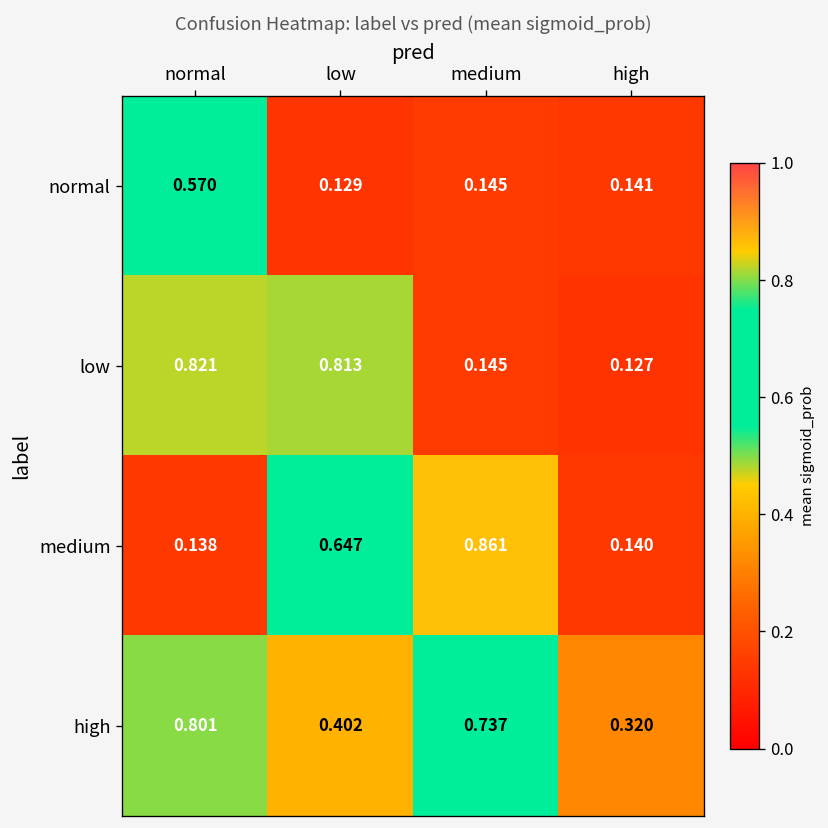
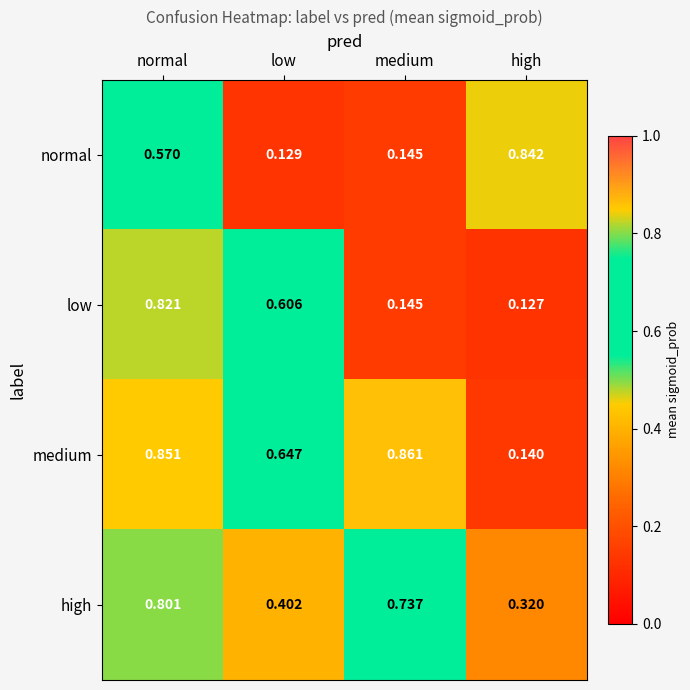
normal, high: 0.141 -> 0.842
low, low: 0.813 -> 0.606
medium, normal: 0.138 -> 0.851
